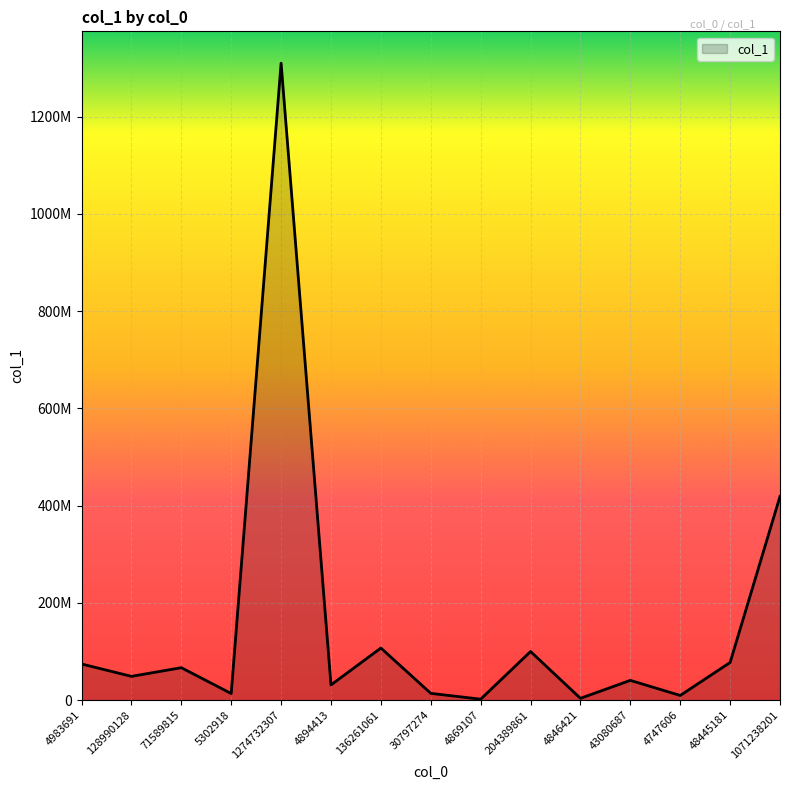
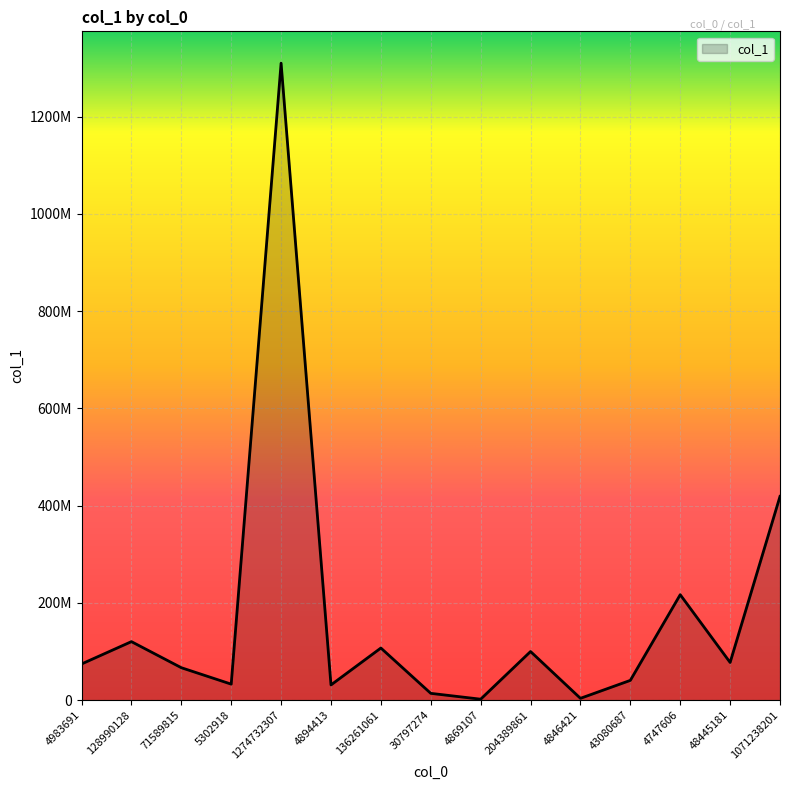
128990128: 50000000 -> 120000000
5302918: 10000000 -> 30000000
4747606: 10000000 -> 220000000
